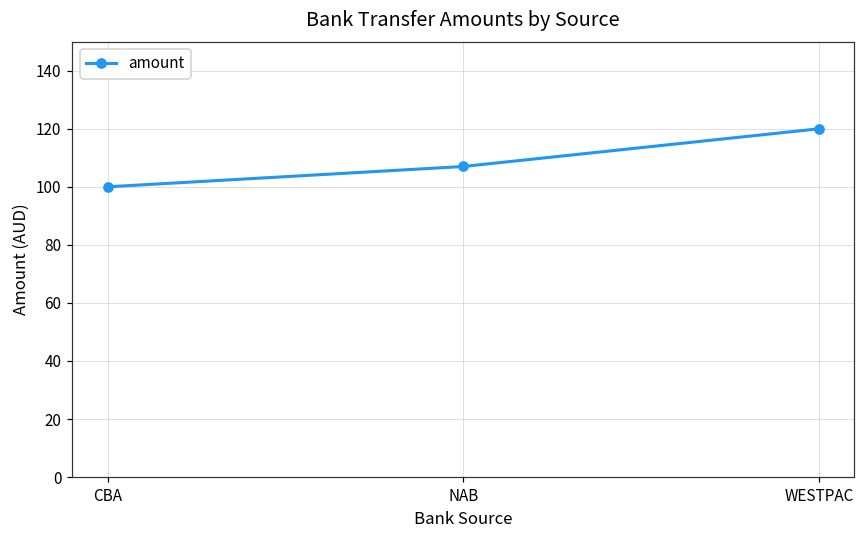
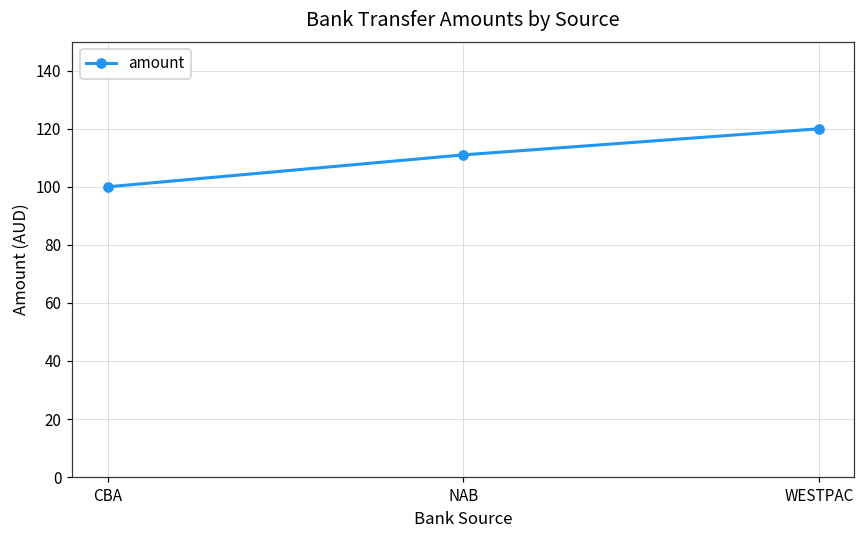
NAB: 107 -> 111
